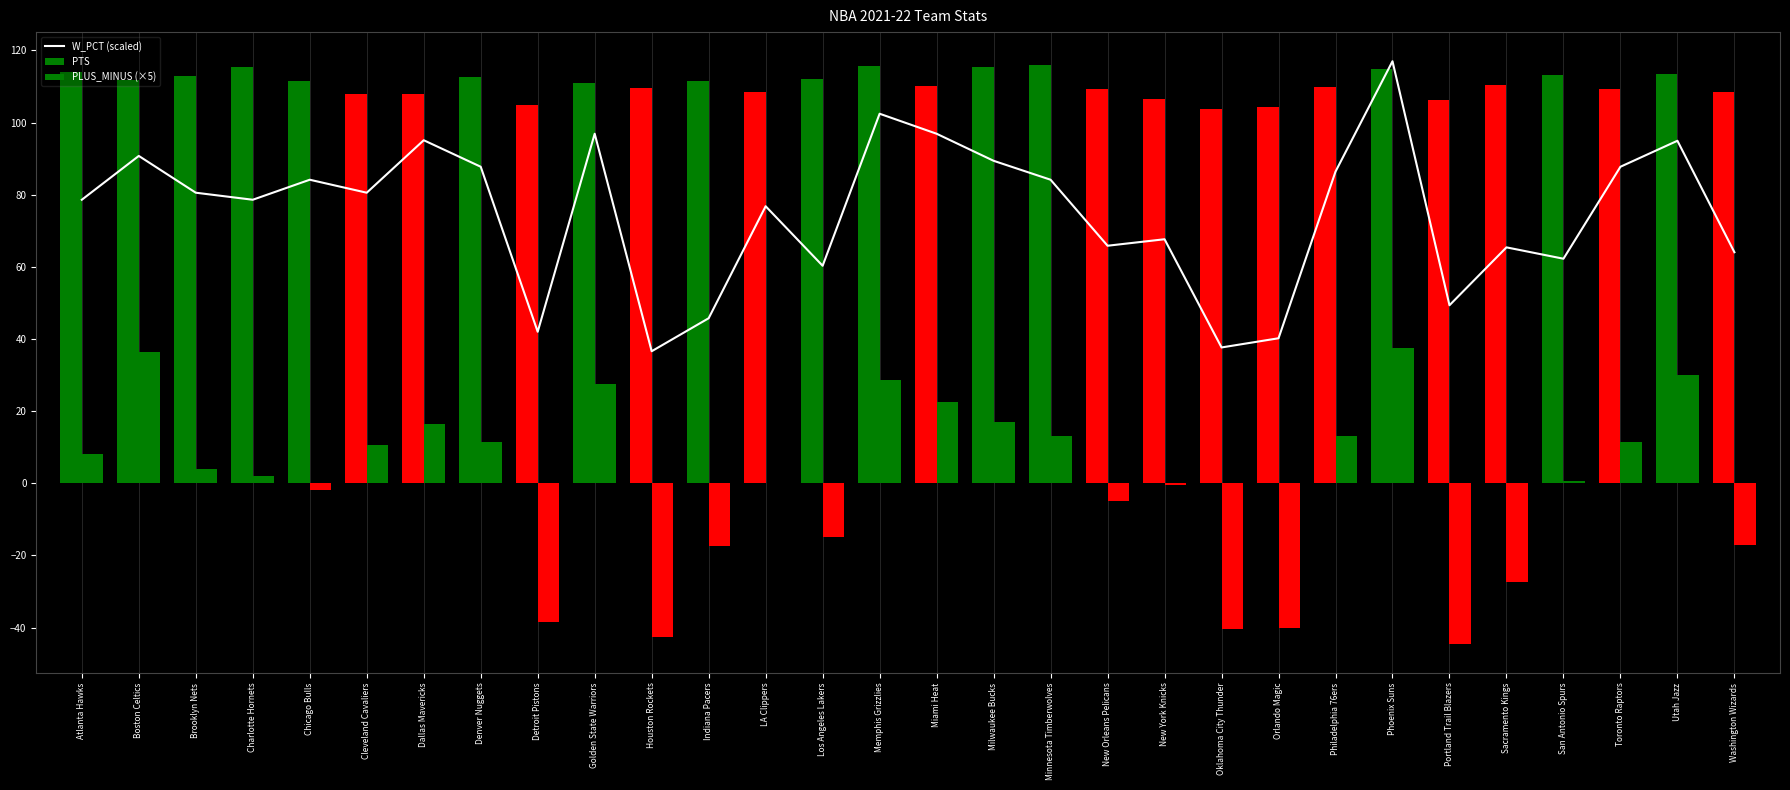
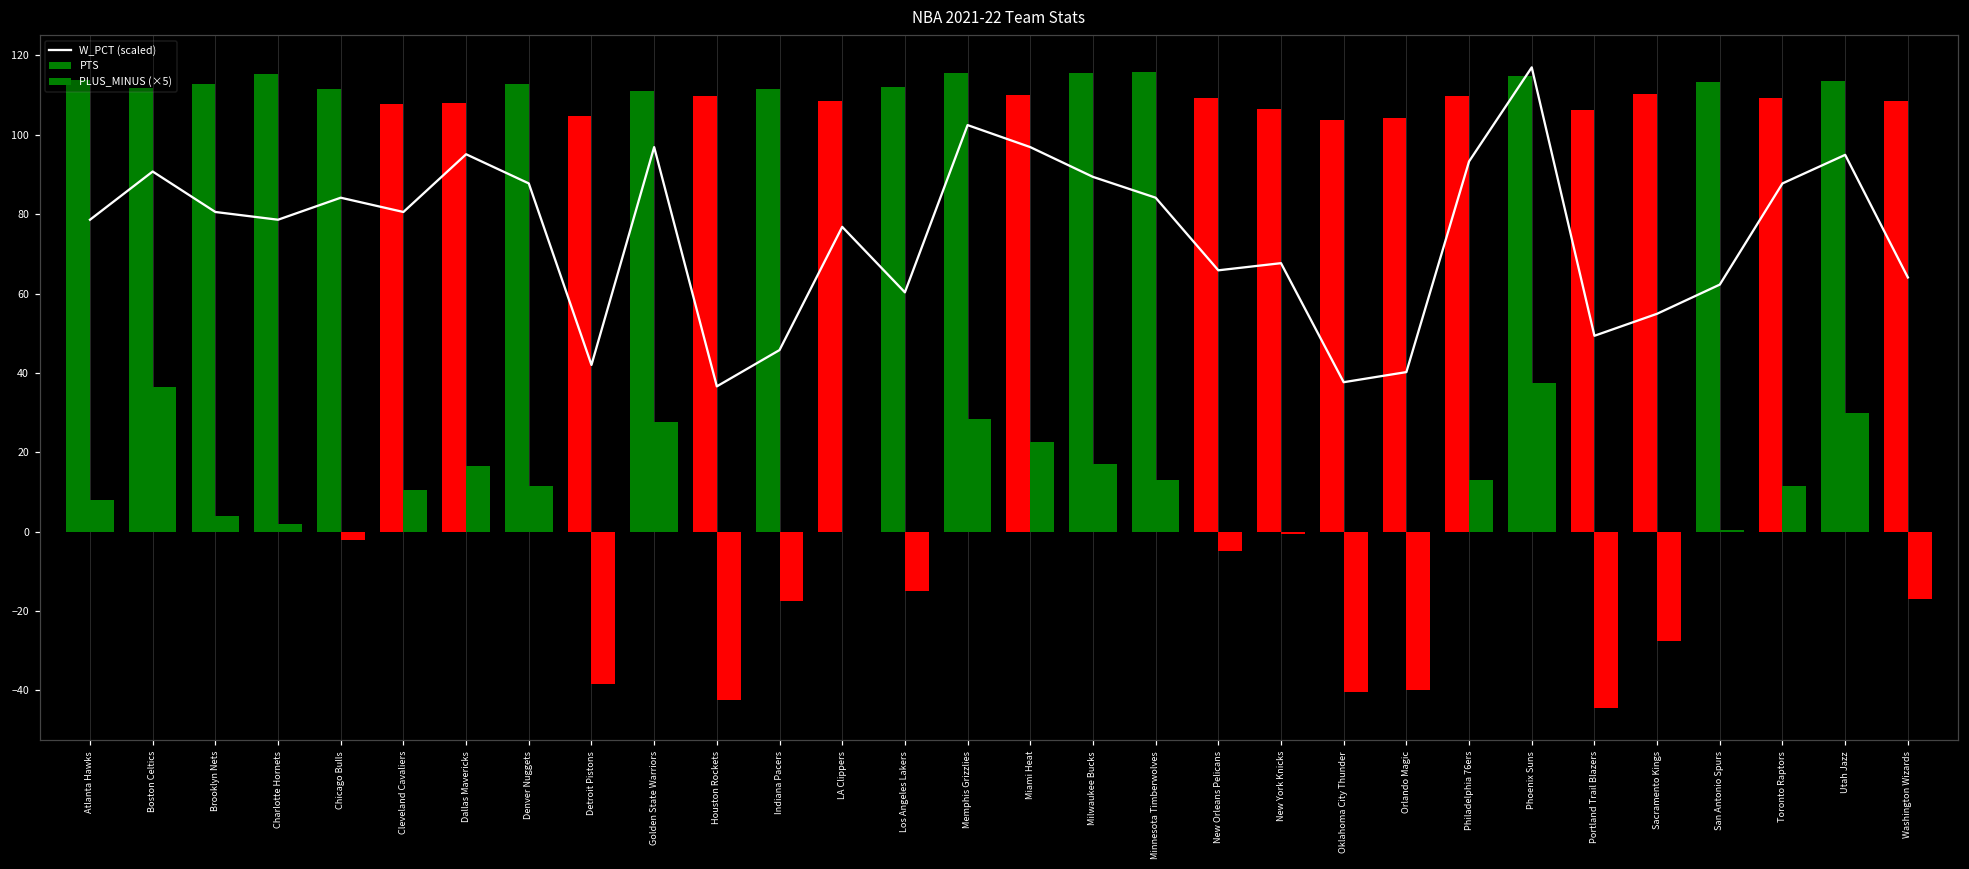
W_PCT (scaled), Philadelphia 76ers: 86 -> 93
W_PCT (scaled), Sacramento Kings: 65 -> 55
